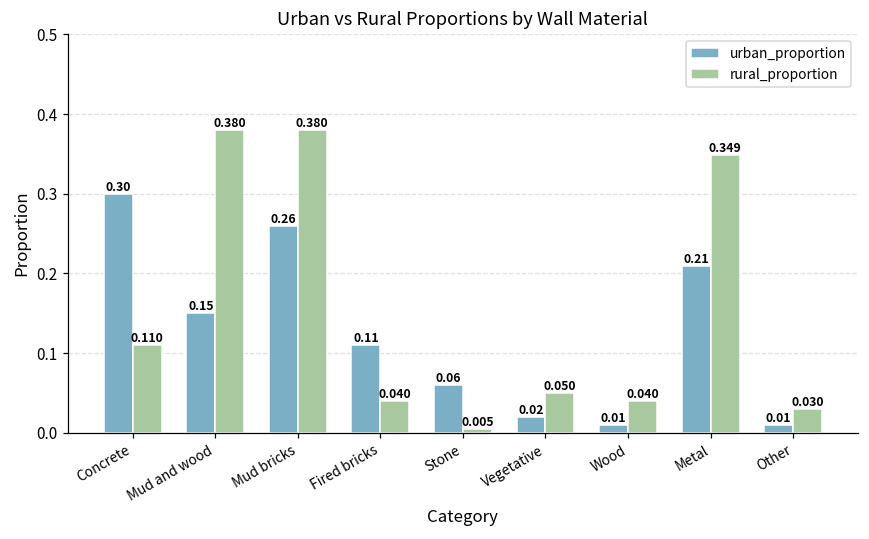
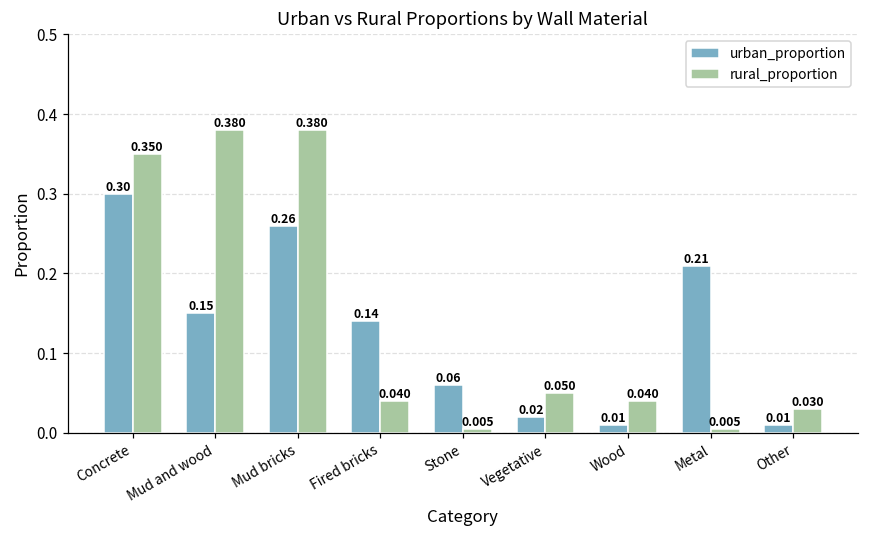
rural_proportion, Concrete: 0.110 -> 0.350
urban_proportion, Fired bricks: 0.11 -> 0.14
rural_proportion, Metal: 0.349 -> 0.005
